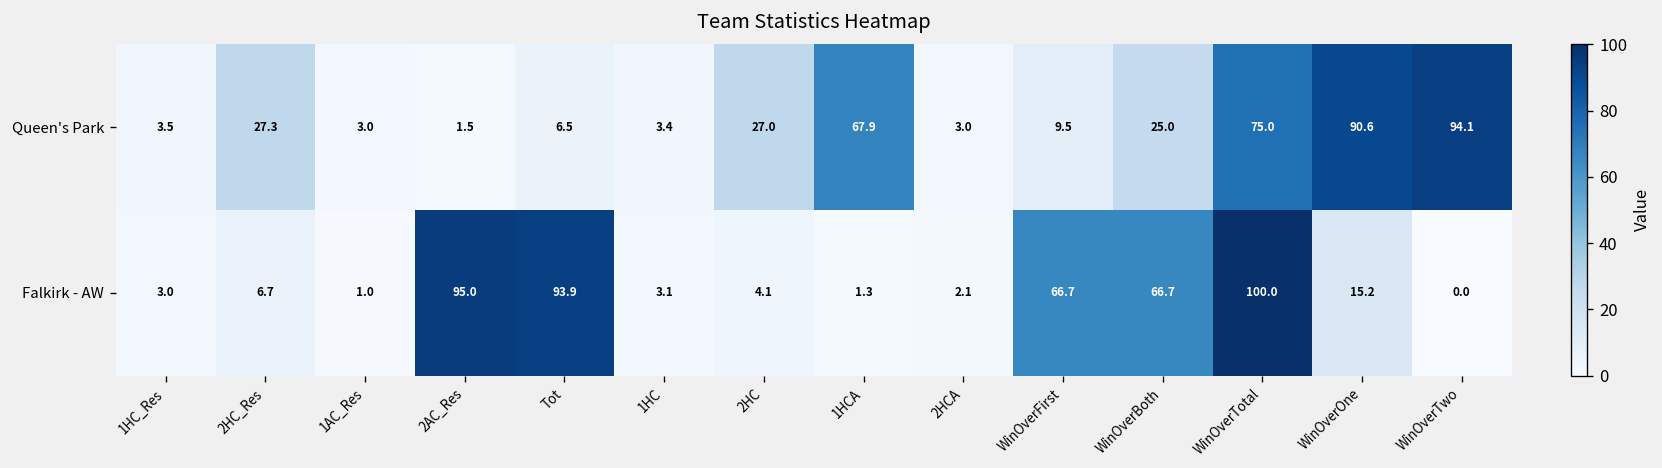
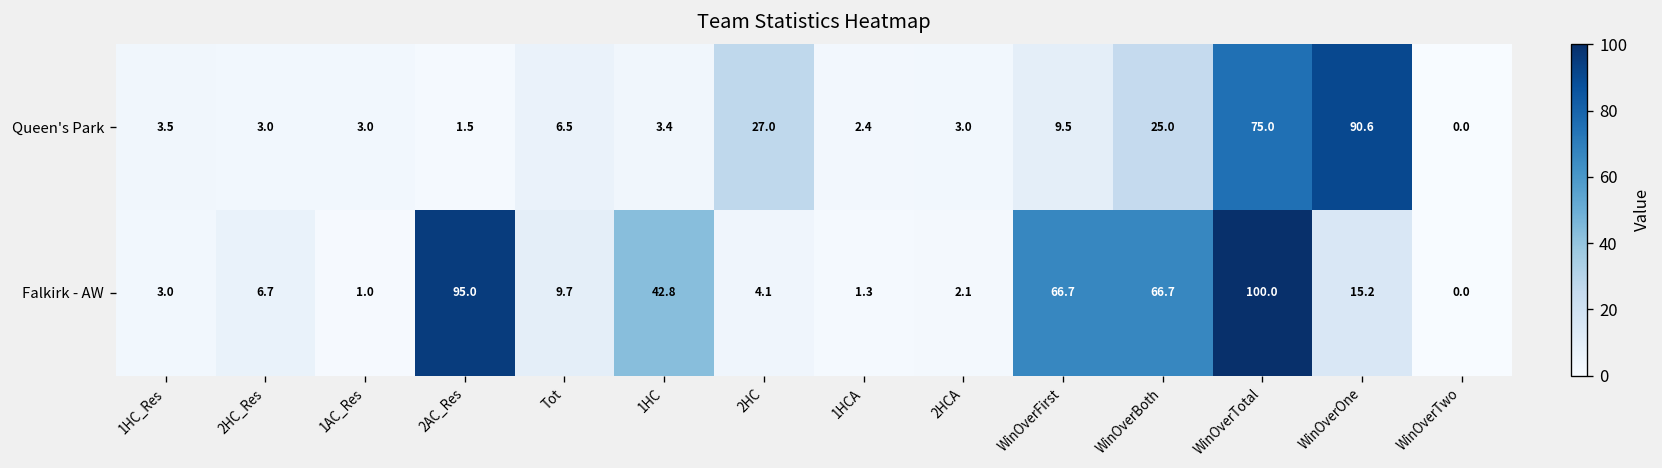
Queen's Park, 2HC_Res: 27.3 -> 3.0
Queen's Park, 1HCA: 67.9 -> 2.4
Queen's Park, WinOverTwo: 94.1 -> 0.0
Falkirk - AW, Tot: 93.9 -> 9.7
Falkirk - AW, 1HC: 3.1 -> 42.8
